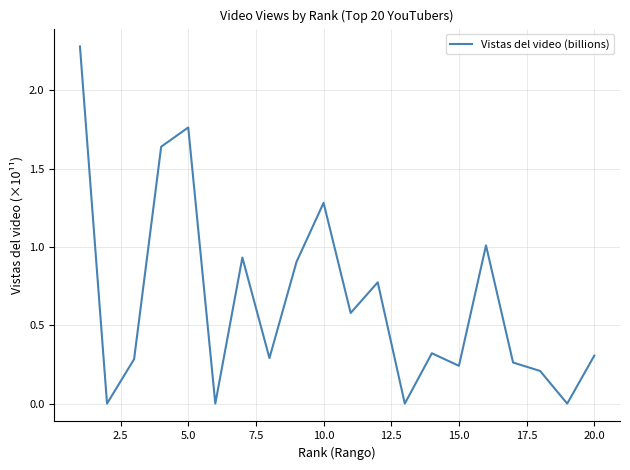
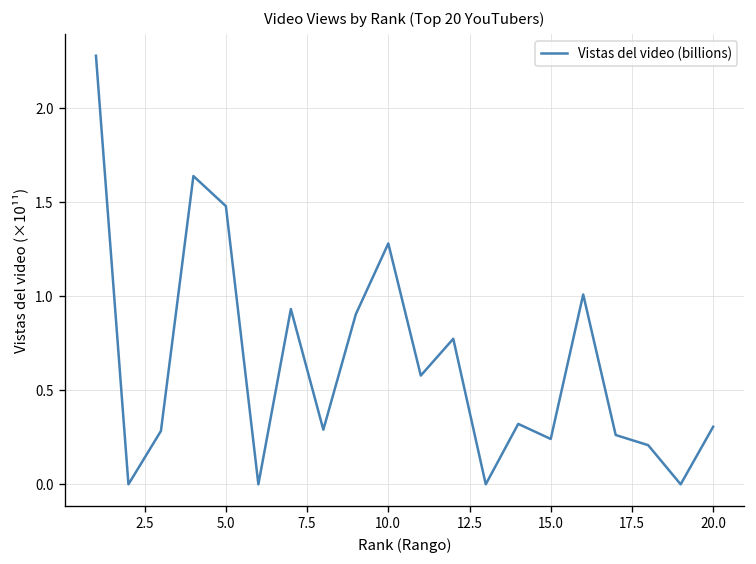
5.0: 1.76 -> 1.48
